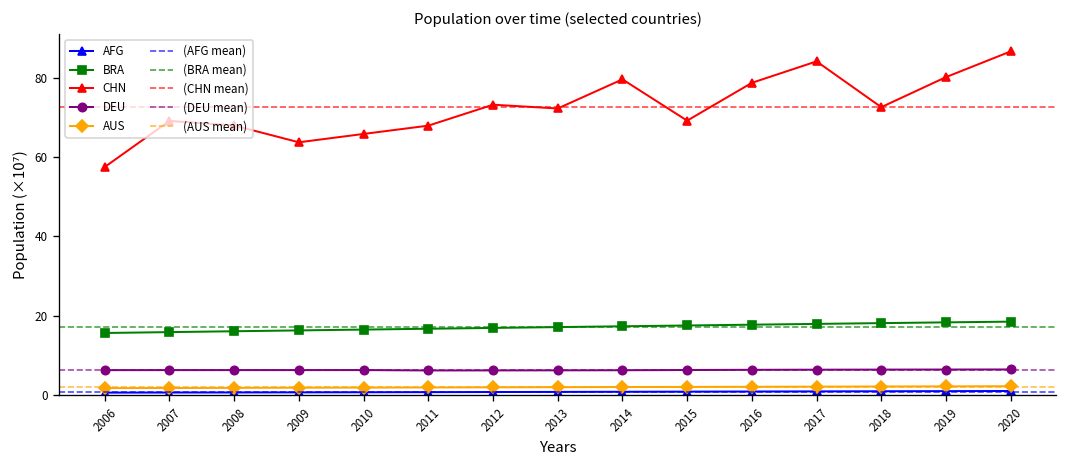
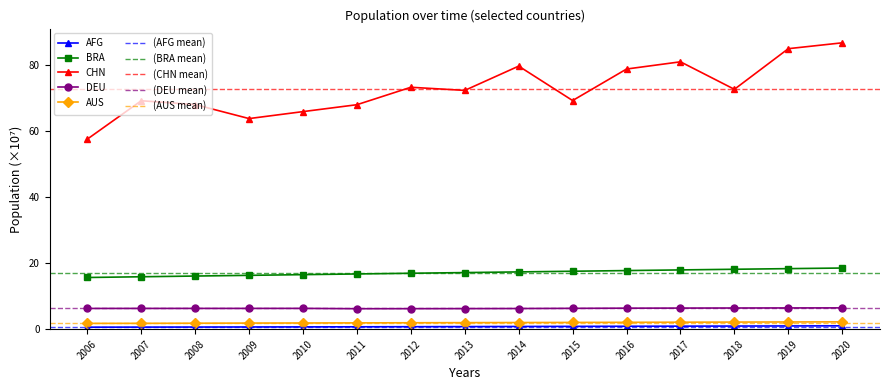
CHN, 2017: 84 -> 81
CHN, 2019: 80 -> 85
